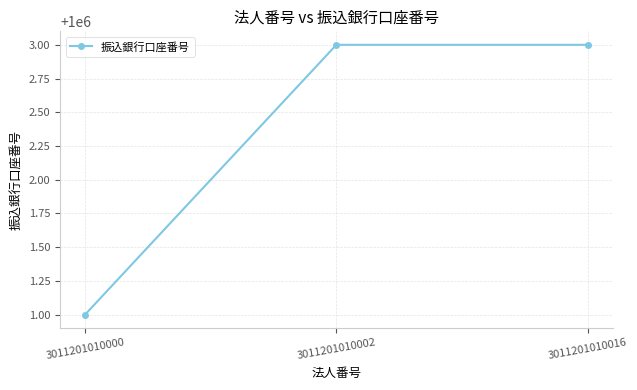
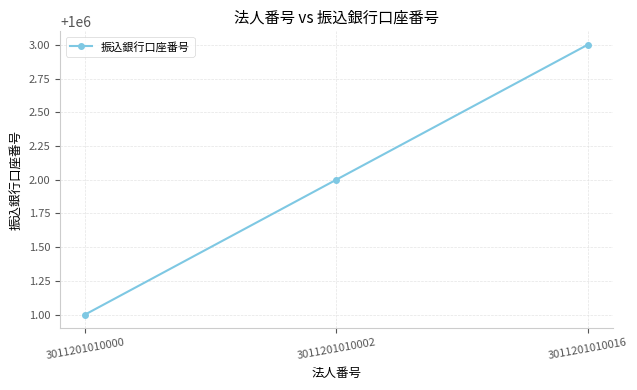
3011201010002: 1000003 -> 1000002
